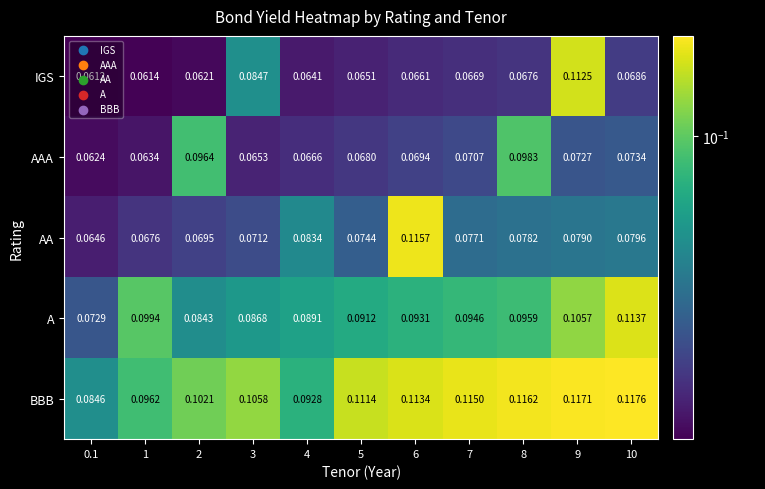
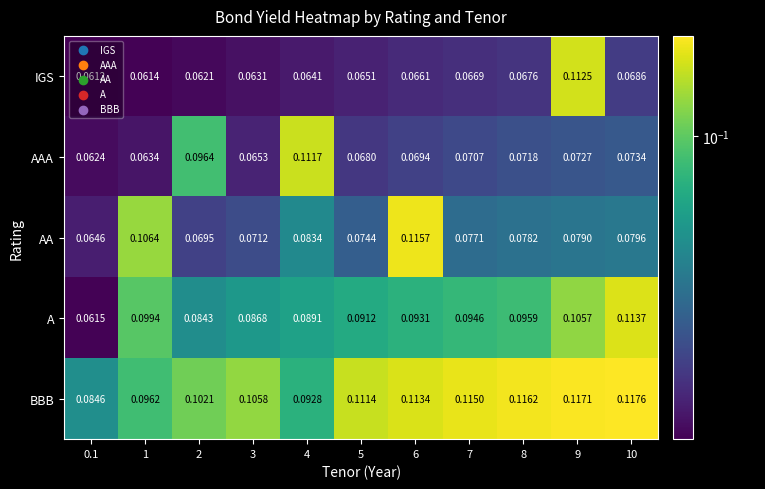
IGS, 3: 0.0847 -> 0.0631
AAA, 4: 0.0666 -> 0.1117
AAA, 8: 0.0983 -> 0.0718
AA, 1: 0.0676 -> 0.1064
A, 0.1: 0.0729 -> 0.0615
